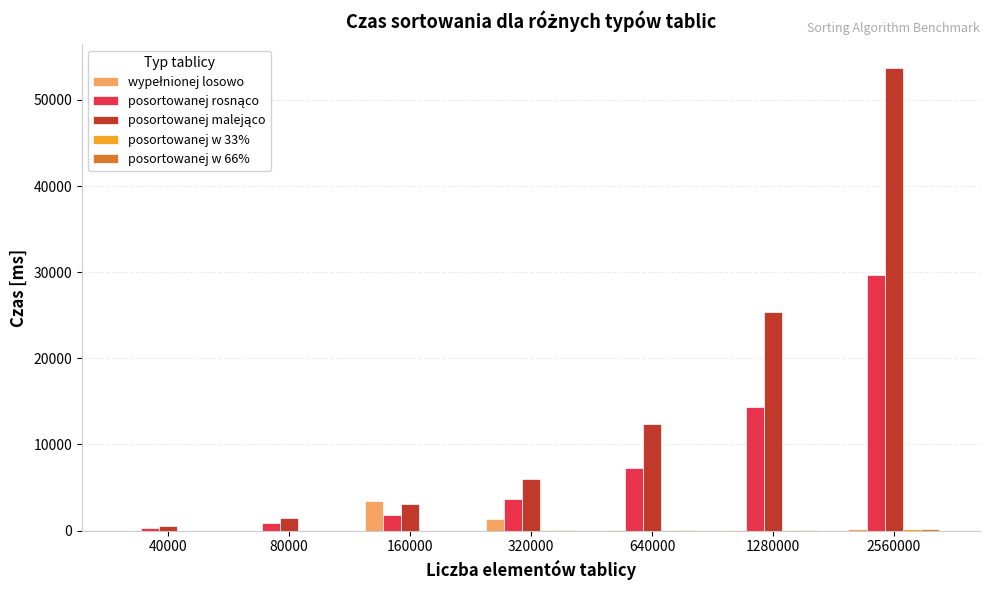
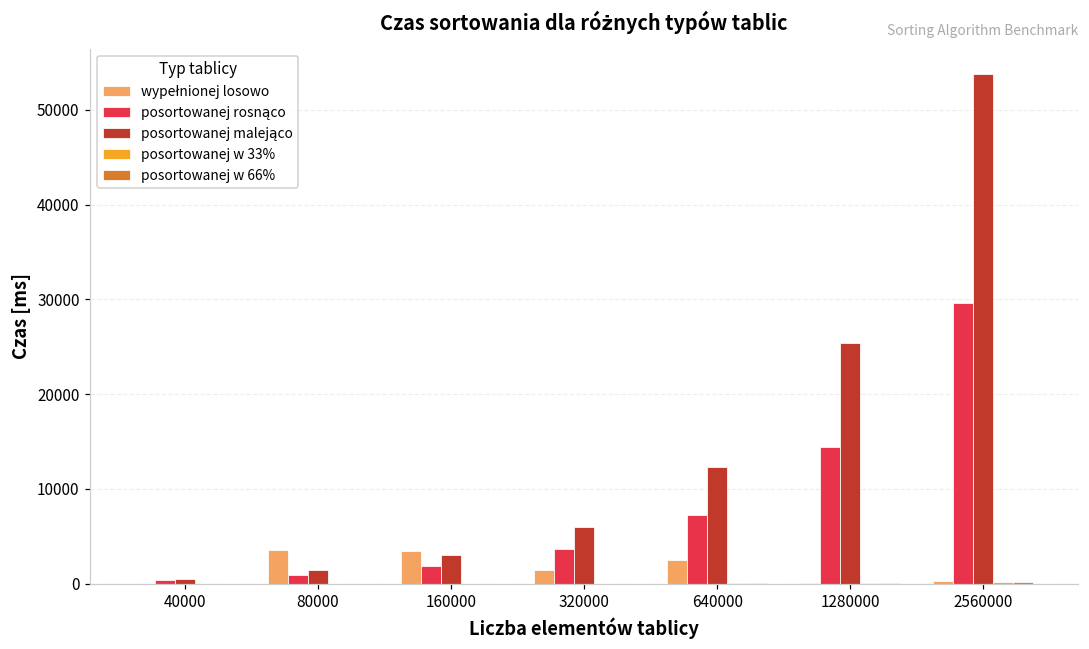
wypełnionej losowo, 80000: 0 -> 4000
wypełnionej losowo, 640000: 0 -> 3000
